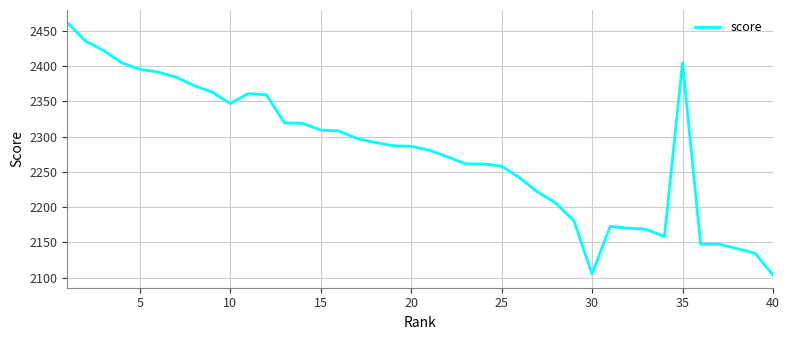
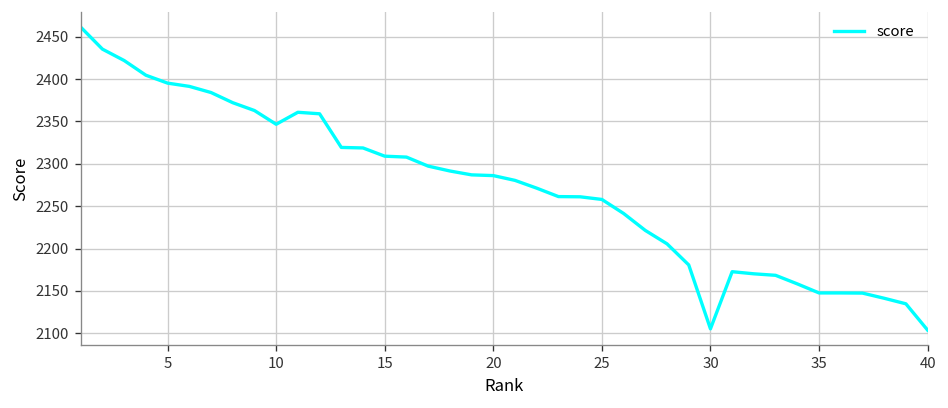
35: 2400 -> 2150
